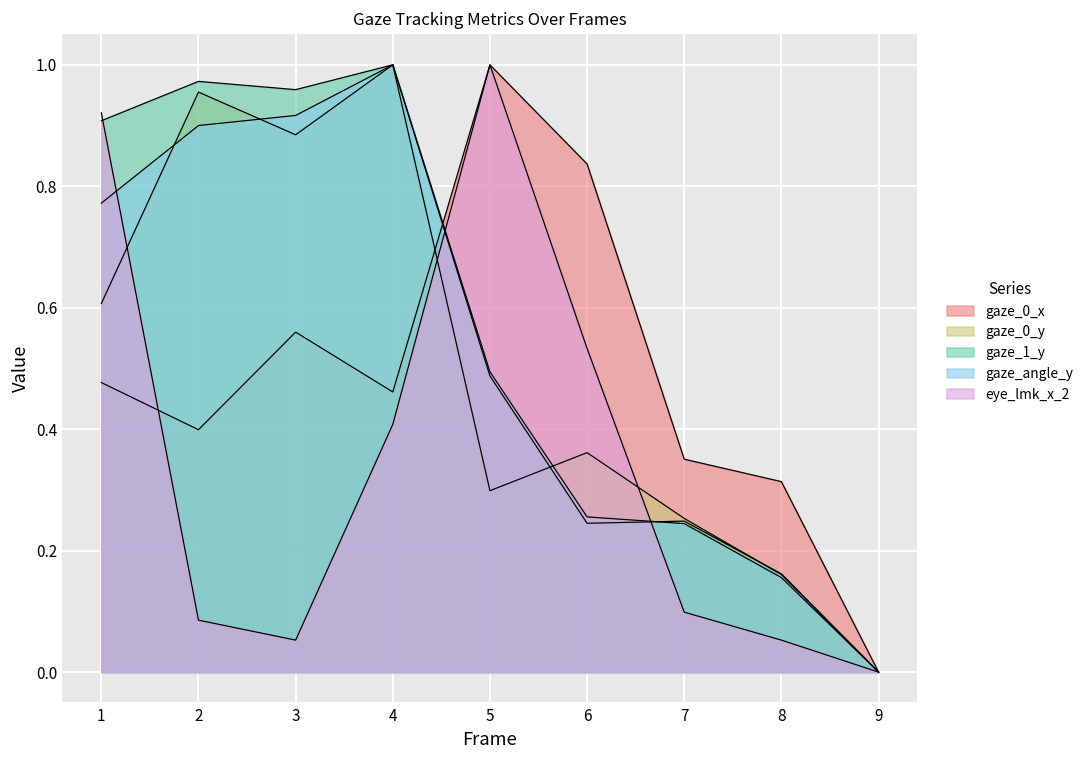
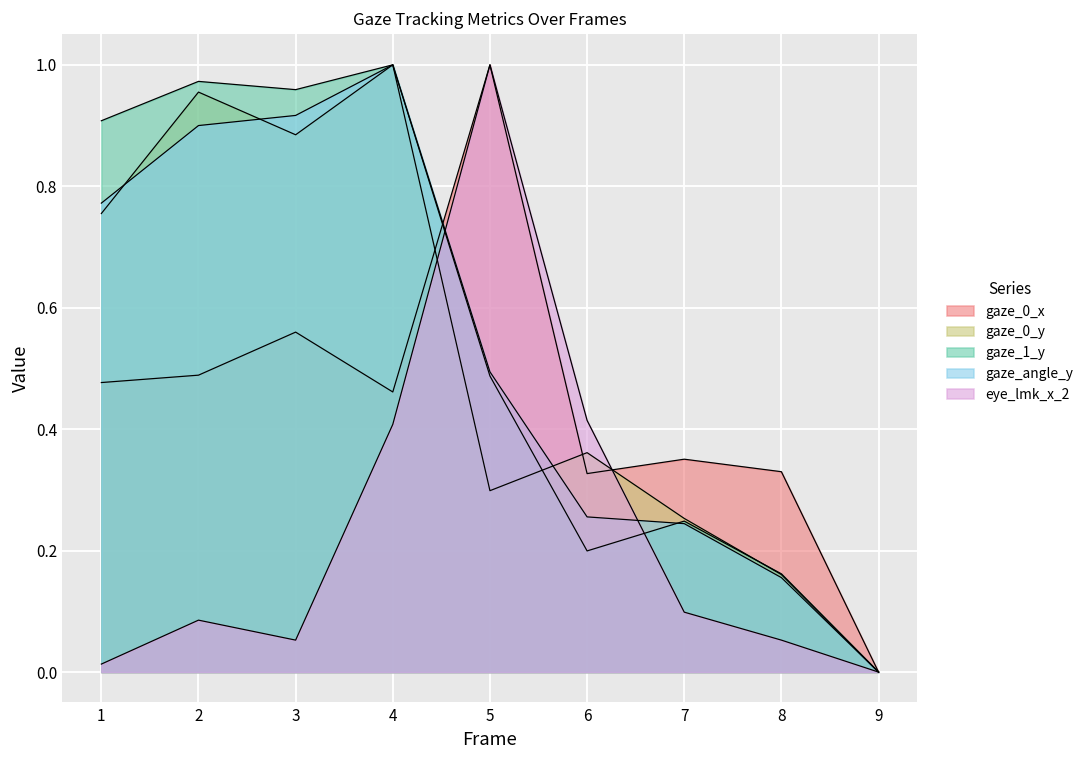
gaze_0_y, 1: 0.61 -> 0.76
eye_lmk_x_2, 1: 0.92 -> 0.01
gaze_0_x, 2: 0.40 -> 0.49
gaze_0_x, 6: 0.84 -> 0.33
gaze_1_y, 6: 0.25 -> 0.20
eye_lmk_x_2, 6: 0.53 -> 0.41
gaze_0_x, 8: 0.31 -> 0.33
